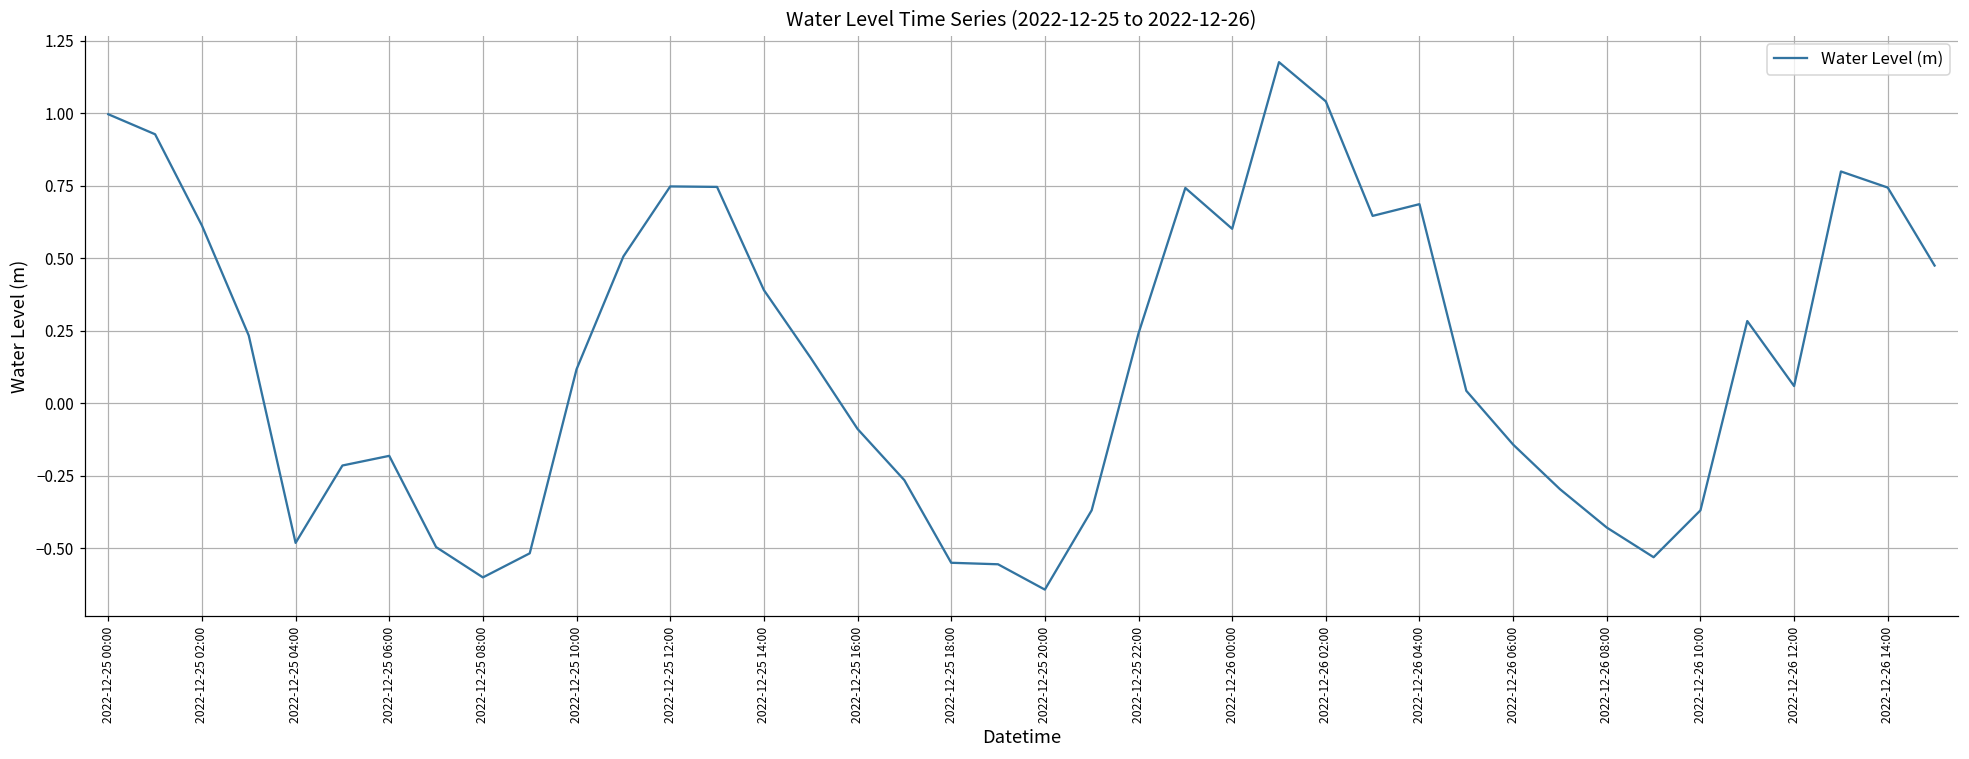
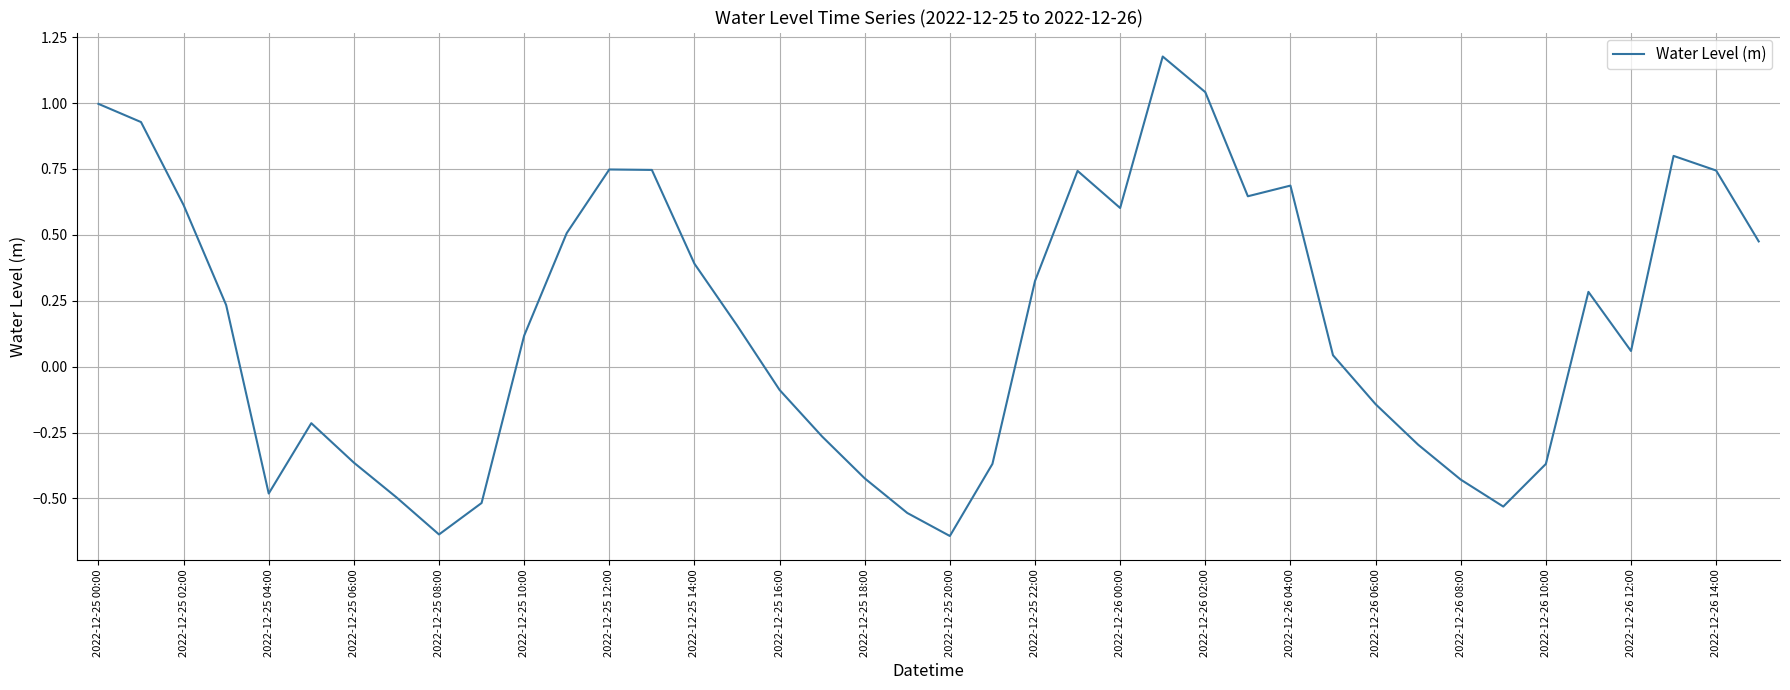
2022-12-25 06:00: -0.18 -> -0.36
2022-12-25 08:00: -0.60 -> -0.64
2022-12-25 18:00: -0.55 -> -0.42
2022-12-25 22:00: 0.24 -> 0.32
